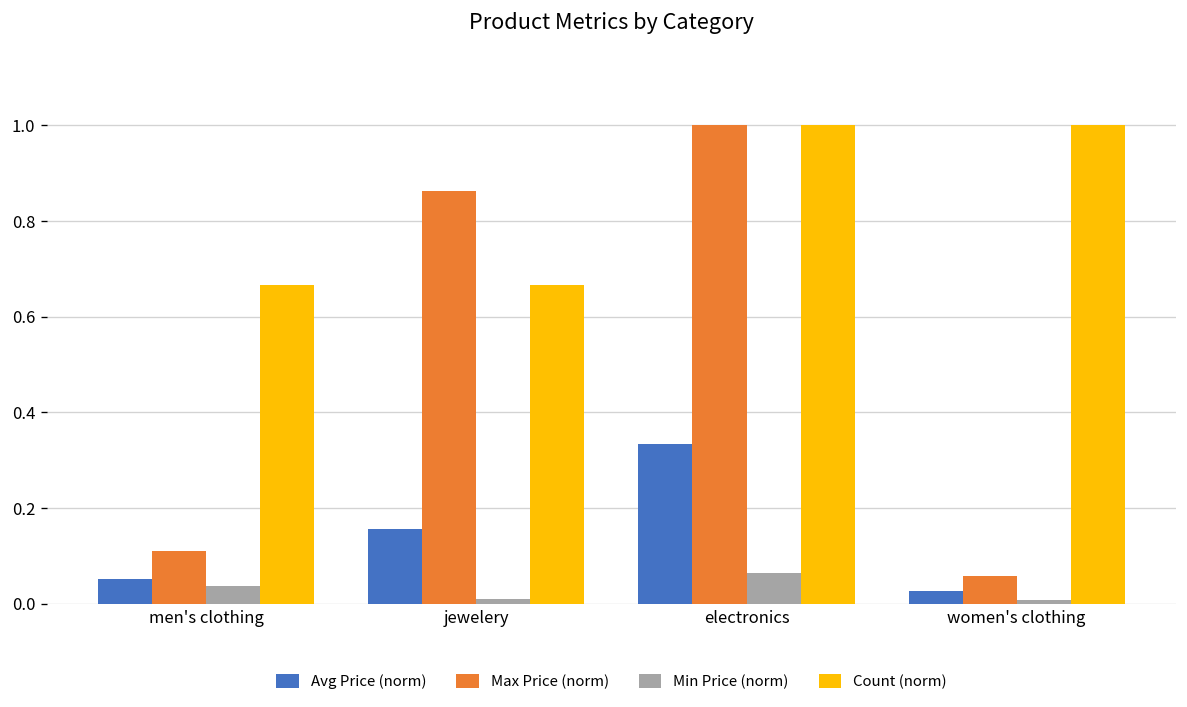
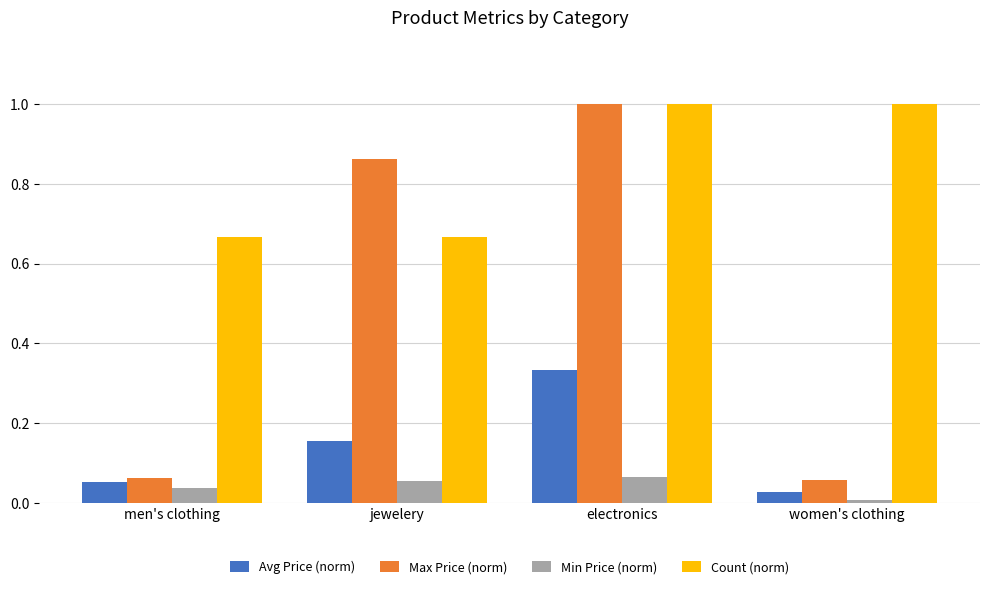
Max Price (norm), men's clothing: 0.11 -> 0.06
Min Price (norm), jewelery: 0.01 -> 0.05
